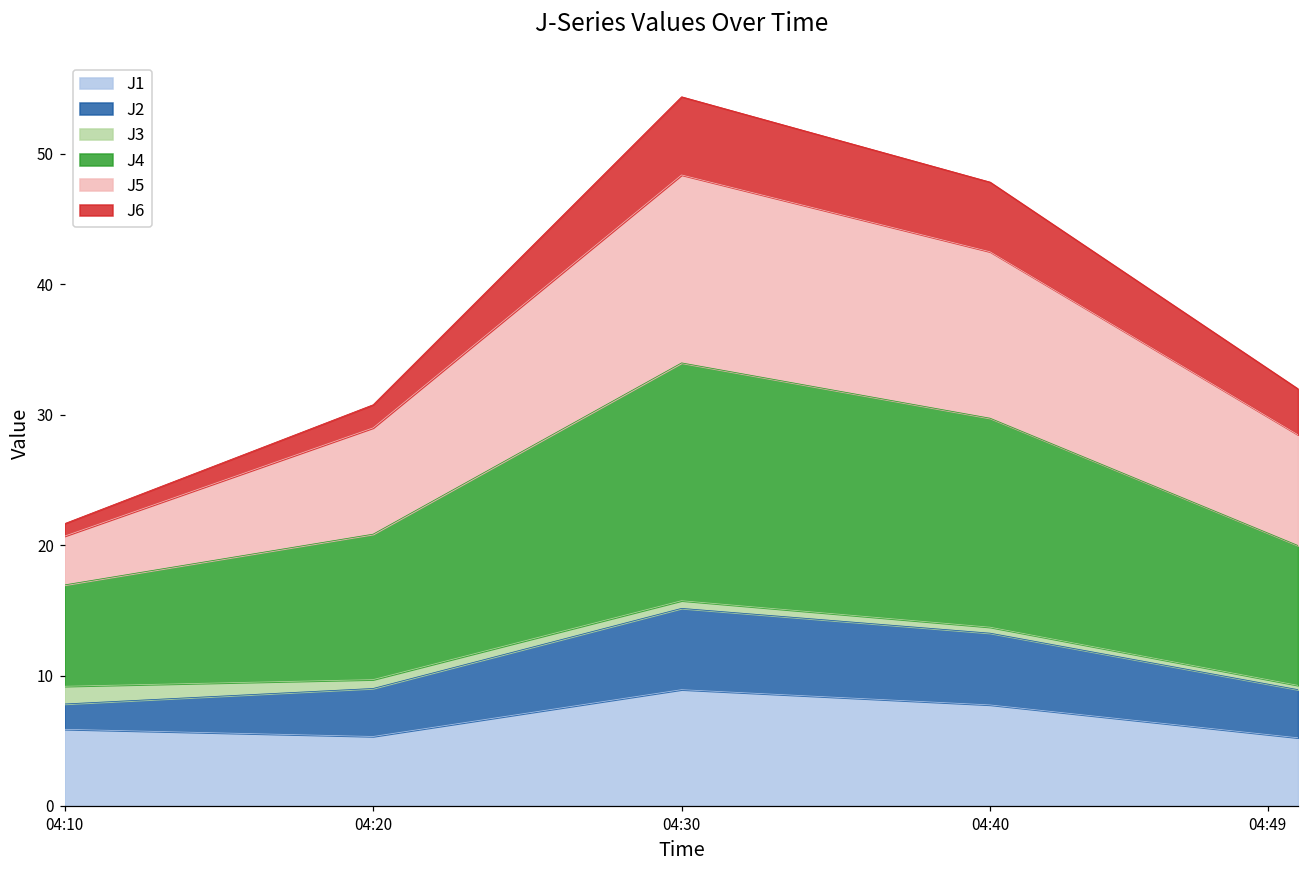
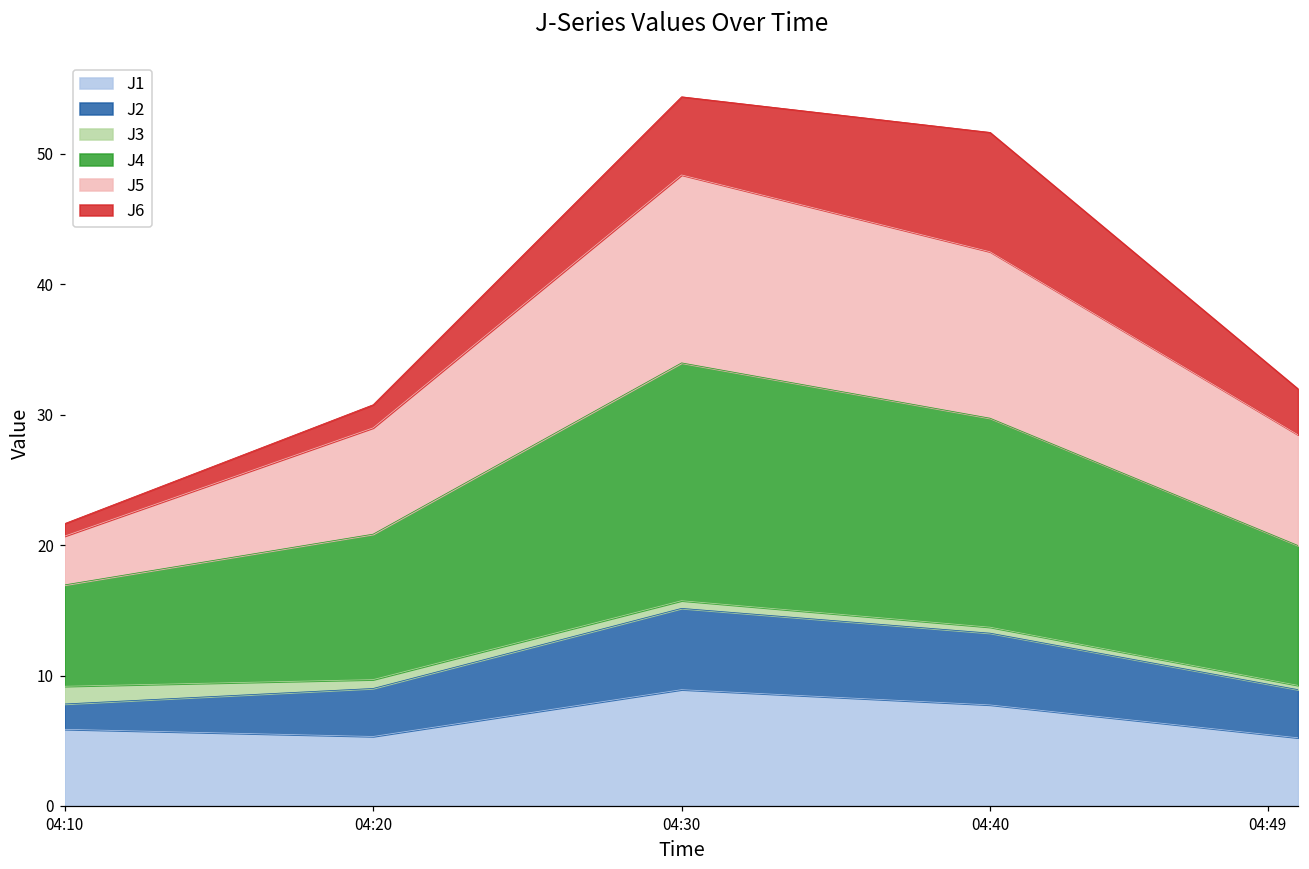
J6, 04:40: 5.3 -> 9.1
